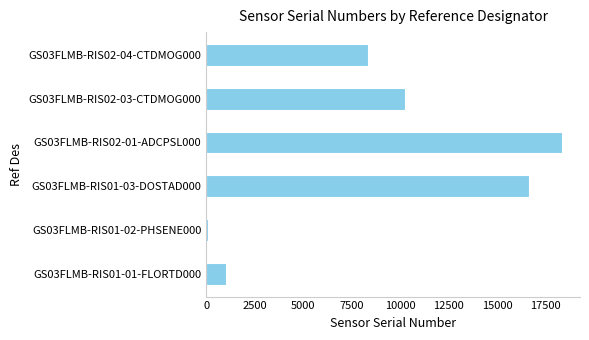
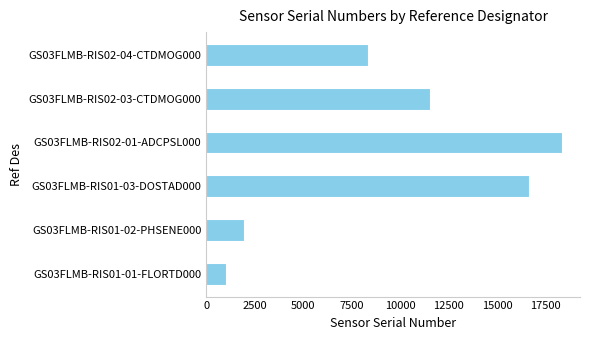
GS03FLMB-RIS02-03-CTDMOG000: 10300 -> 11500
GS03FLMB-RIS01-02-PHSENE000: 100 -> 1900
